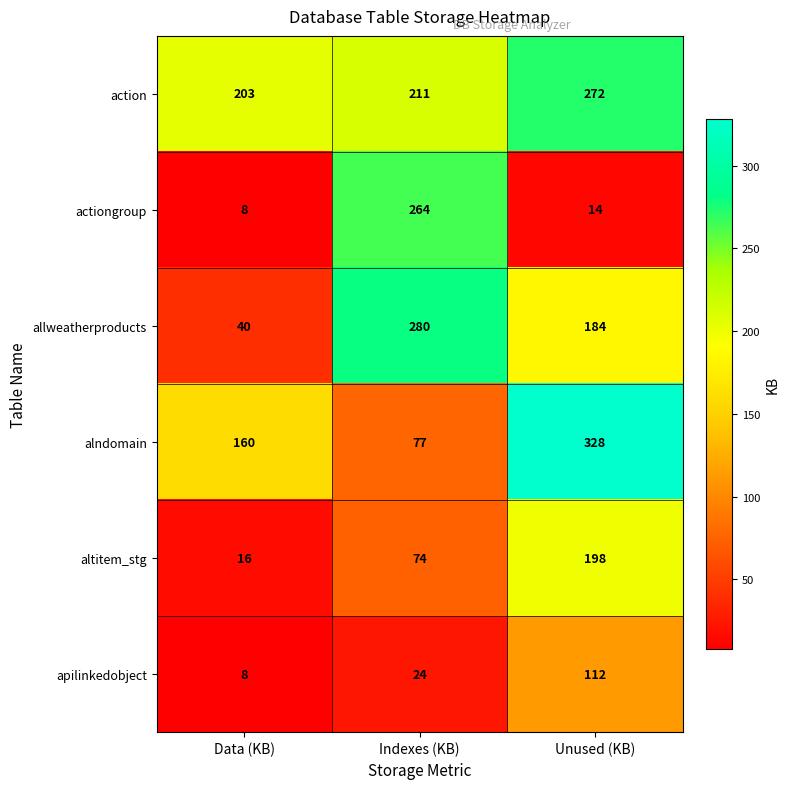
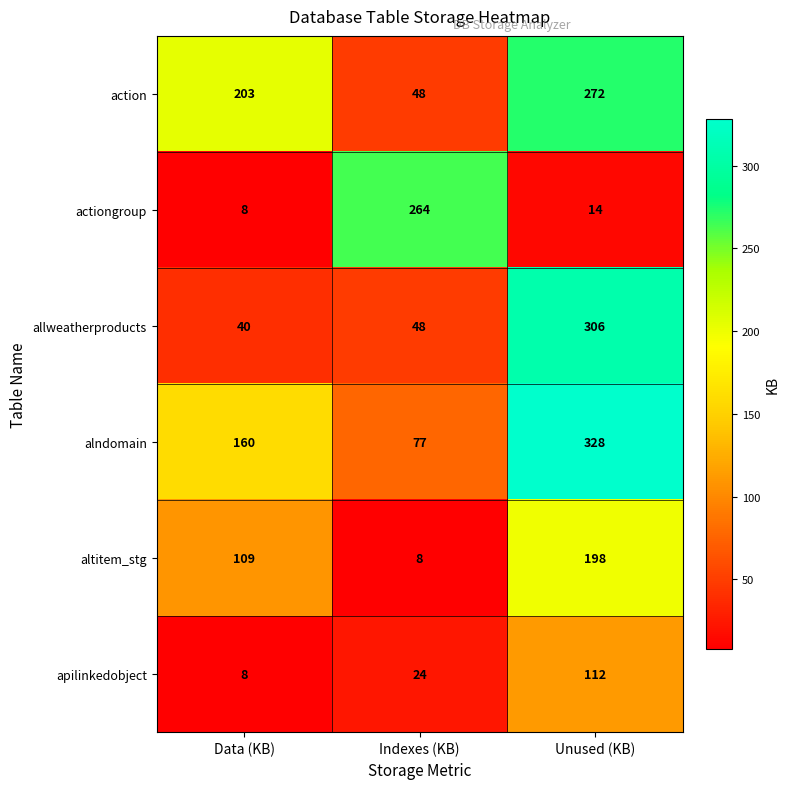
action, Indexes (KB): 211 -> 48
allweatherproducts, Indexes (KB): 280 -> 48
allweatherproducts, Unused (KB): 184 -> 306
altitem_stg, Data (KB): 16 -> 109
altitem_stg, Indexes (KB): 74 -> 8
